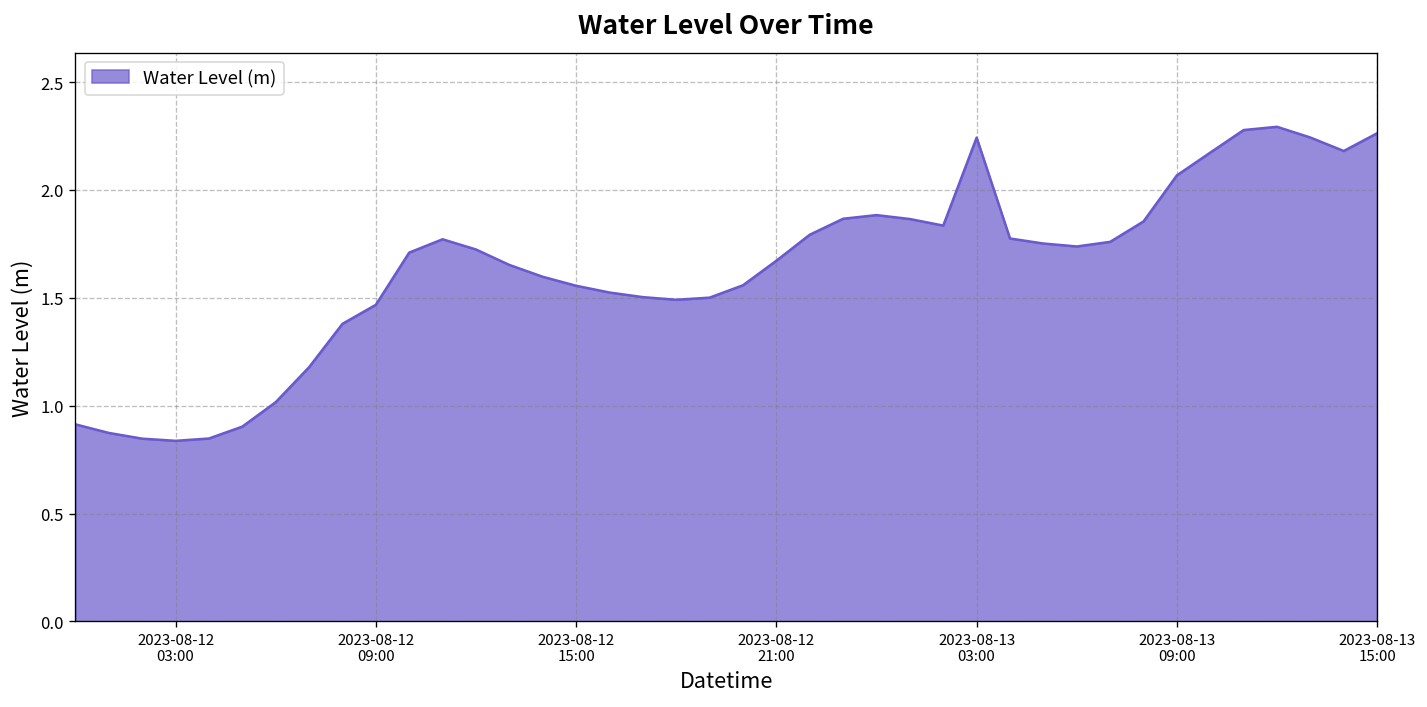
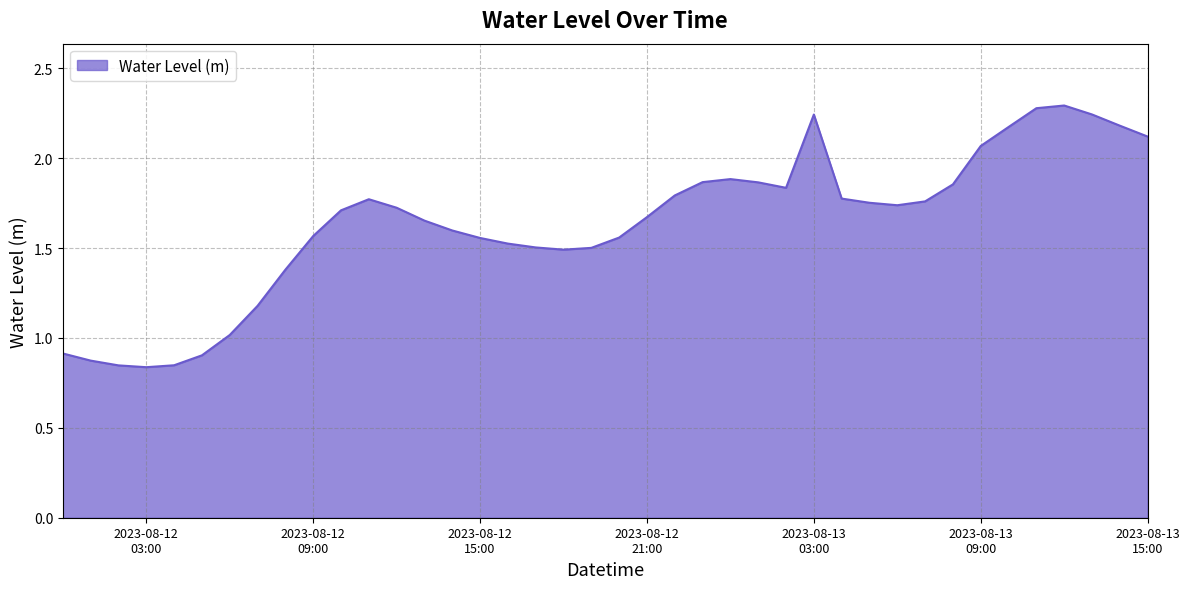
2023-08-12 09:00: 1.47 -> 1.57
2023-08-13 15:00: 2.26 -> 2.12
